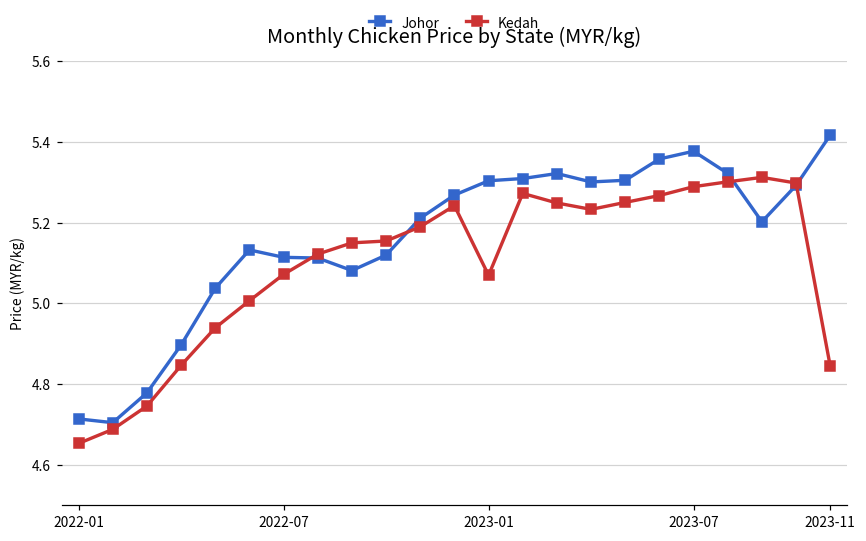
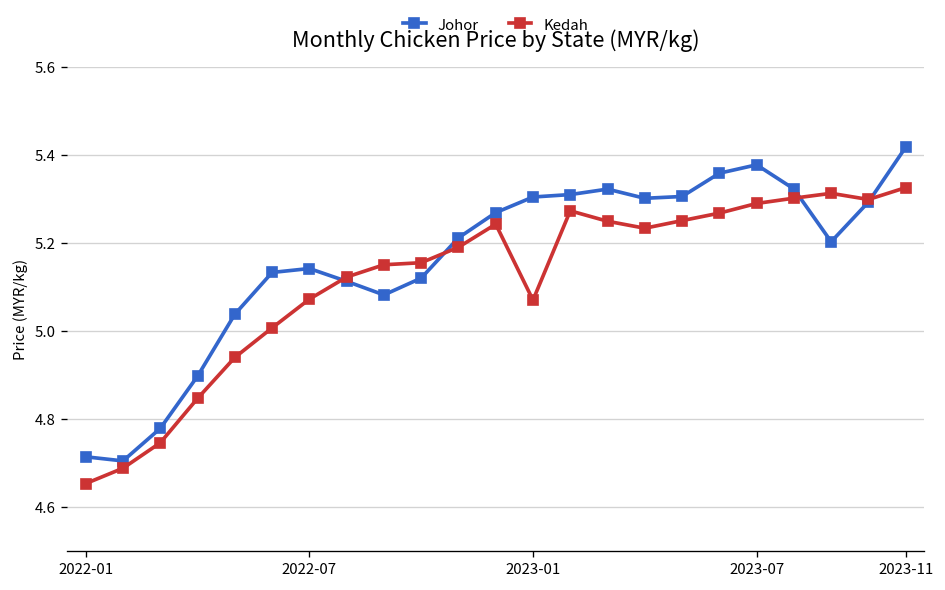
Johor, 2022-07: 5.11 -> 5.14
Kedah, 2023-11: 4.84 -> 5.33
